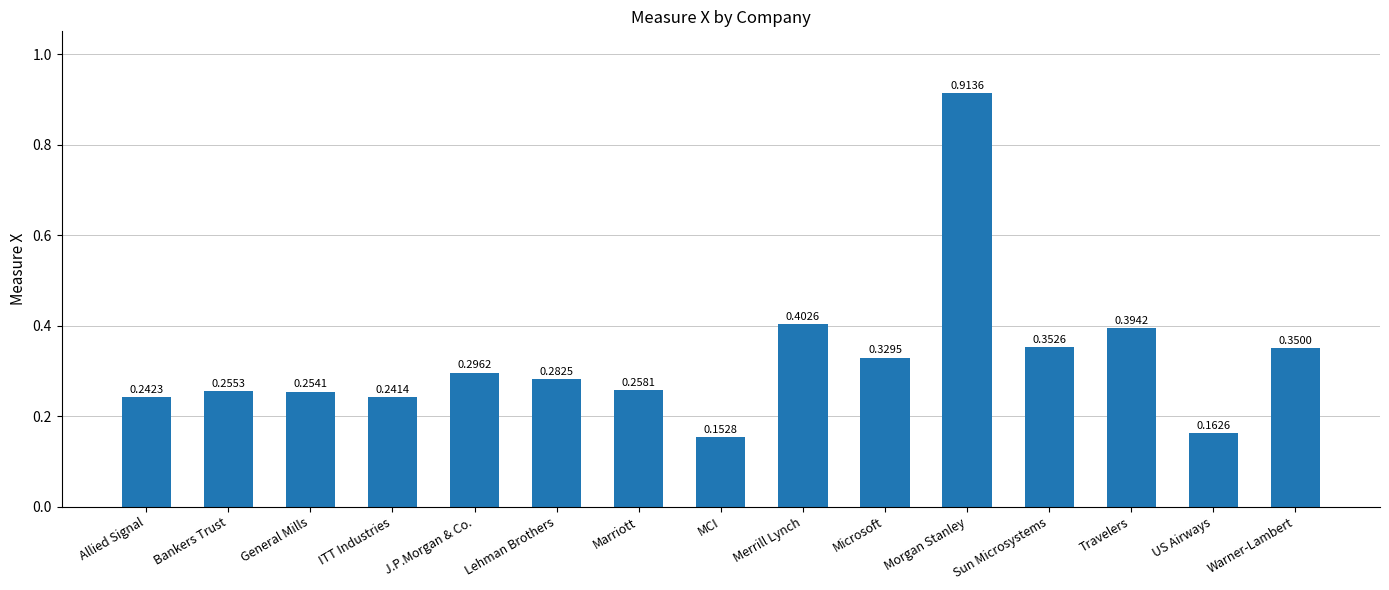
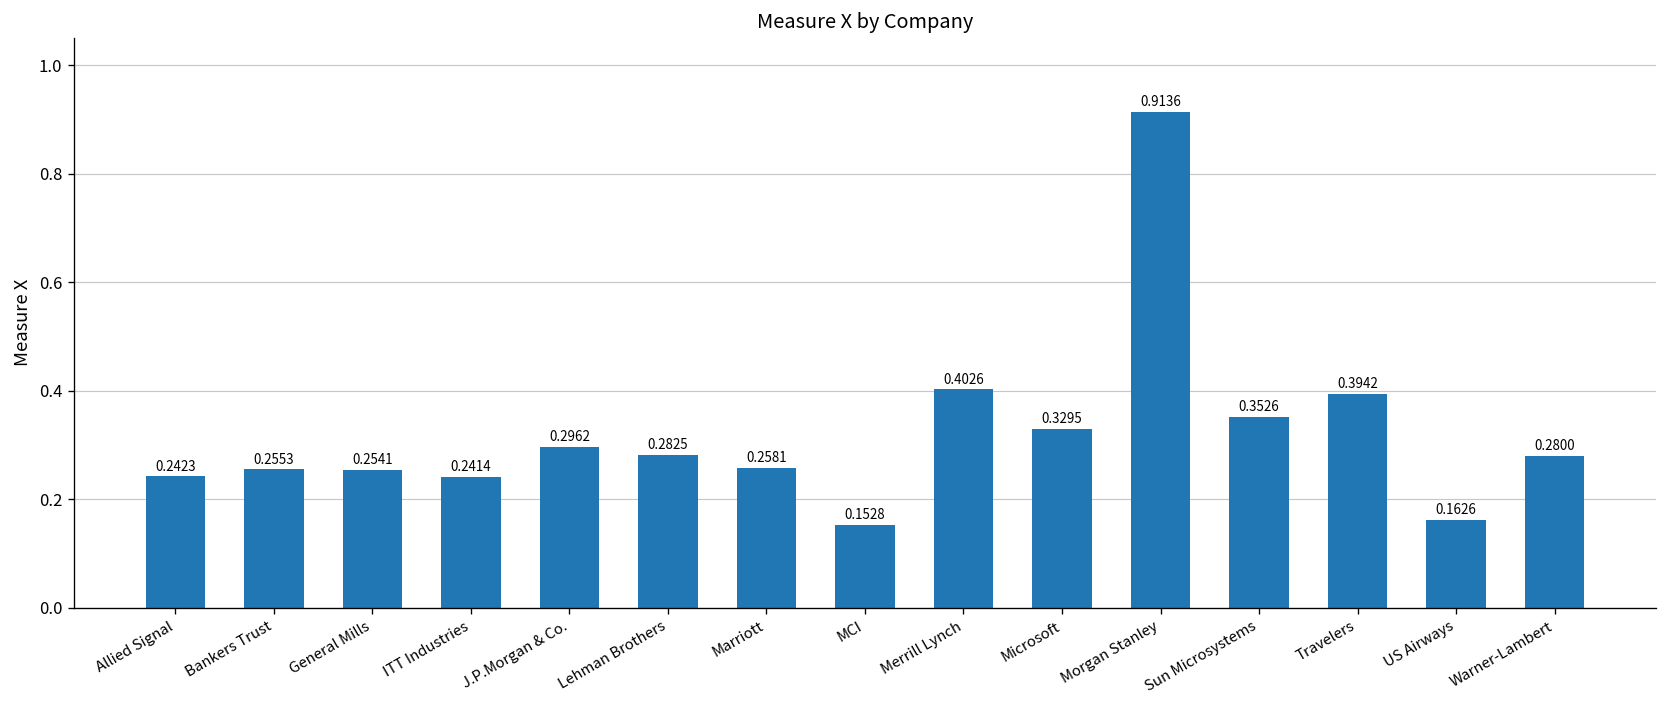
Warner-Lambert: 0.3500 -> 0.2800
